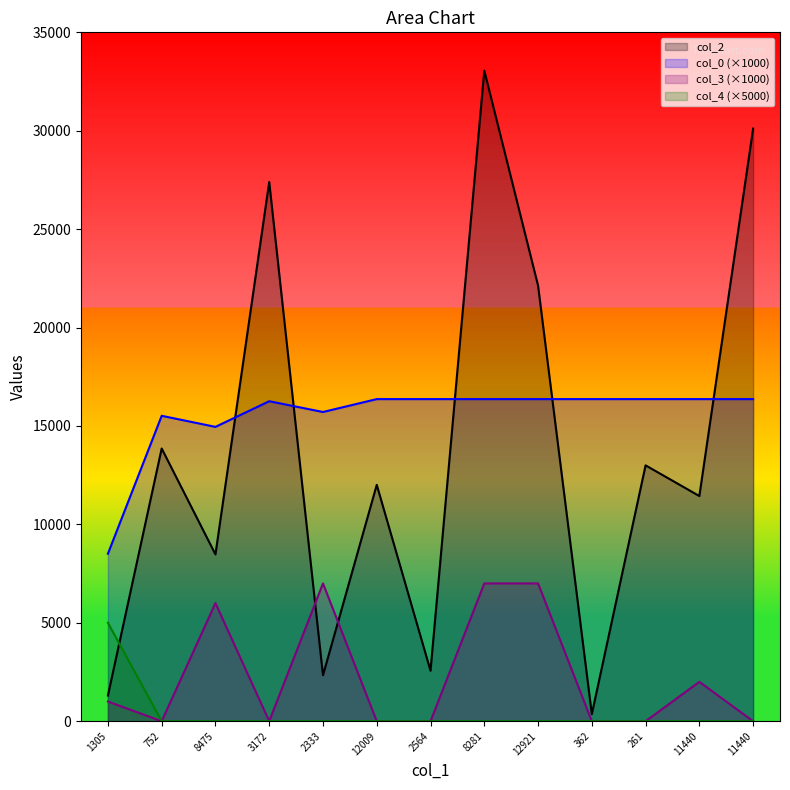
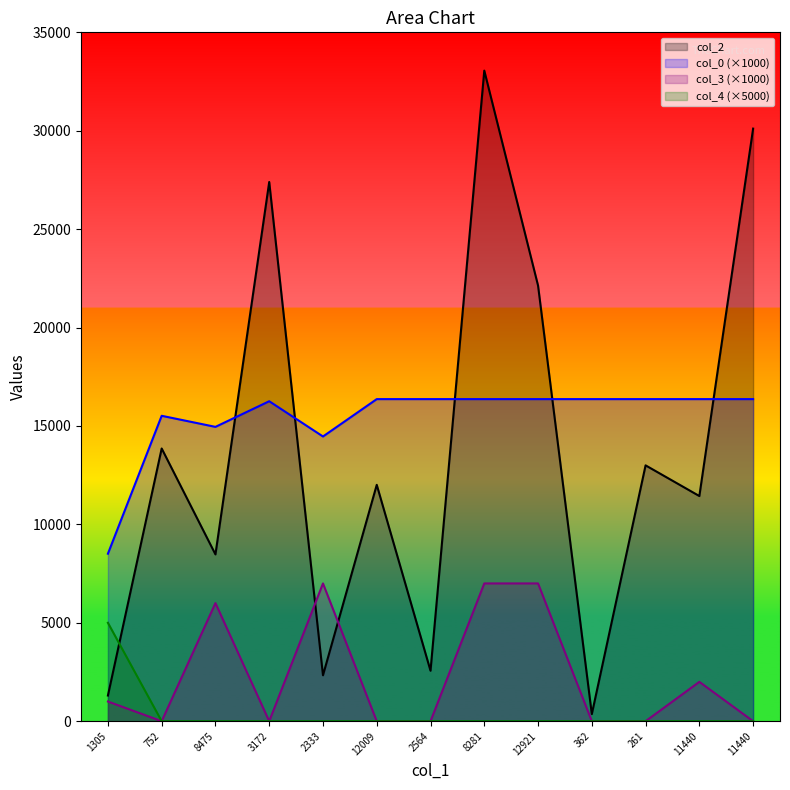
col_0 (×1000), 2333: 15700 -> 14500
